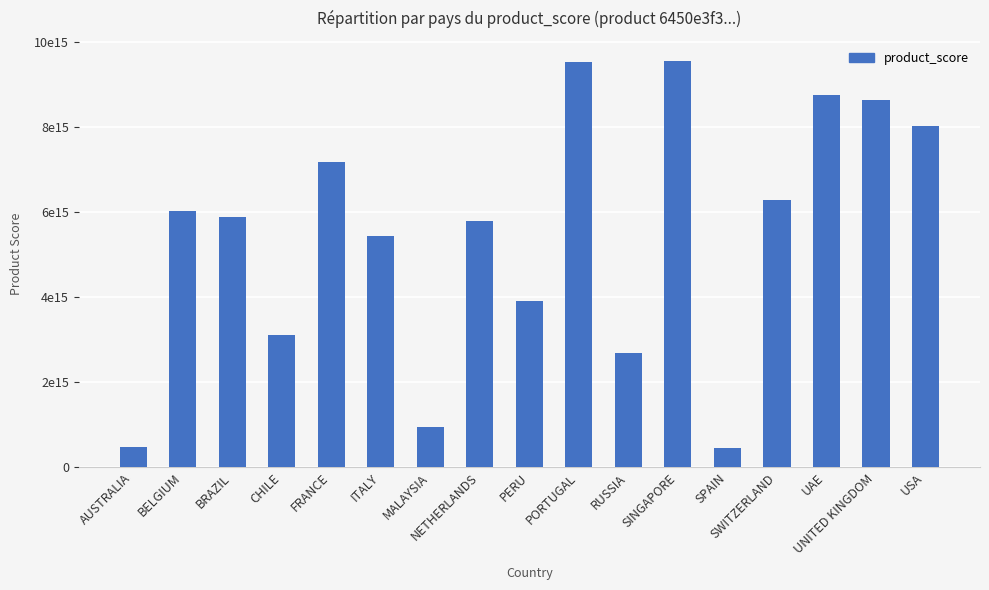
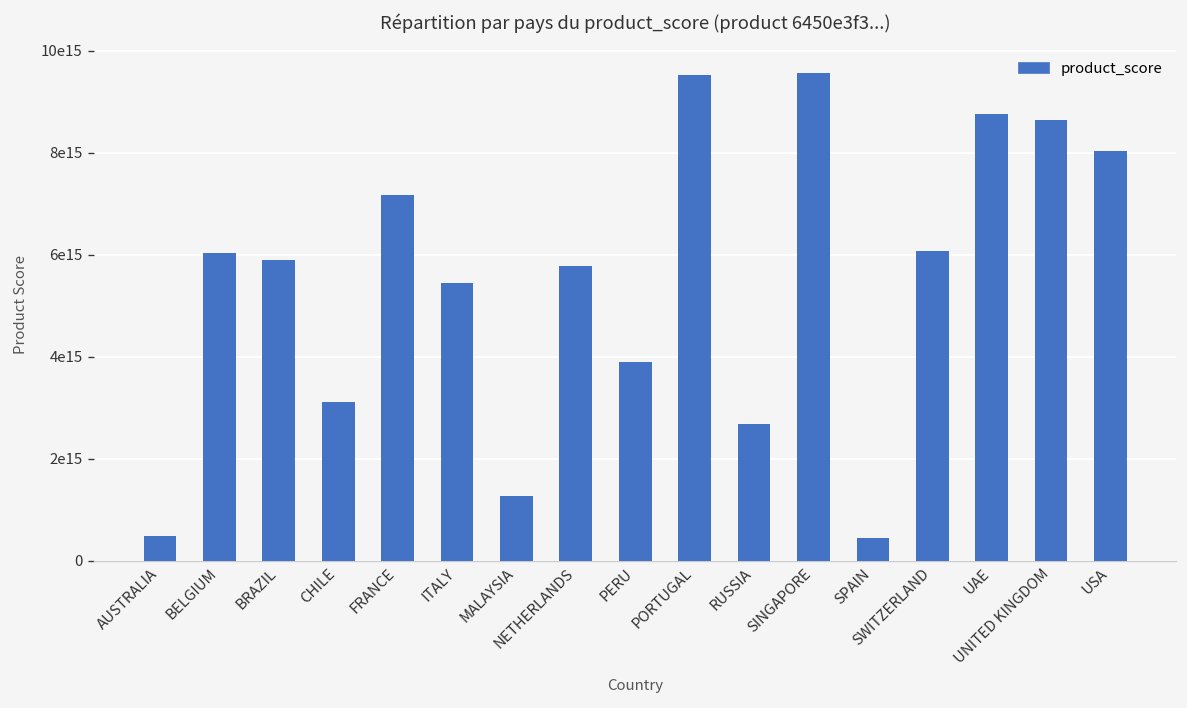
MALAYSIA: 900000000000000 -> 1300000000000000
SWITZERLAND: 6300000000000000 -> 6100000000000000
